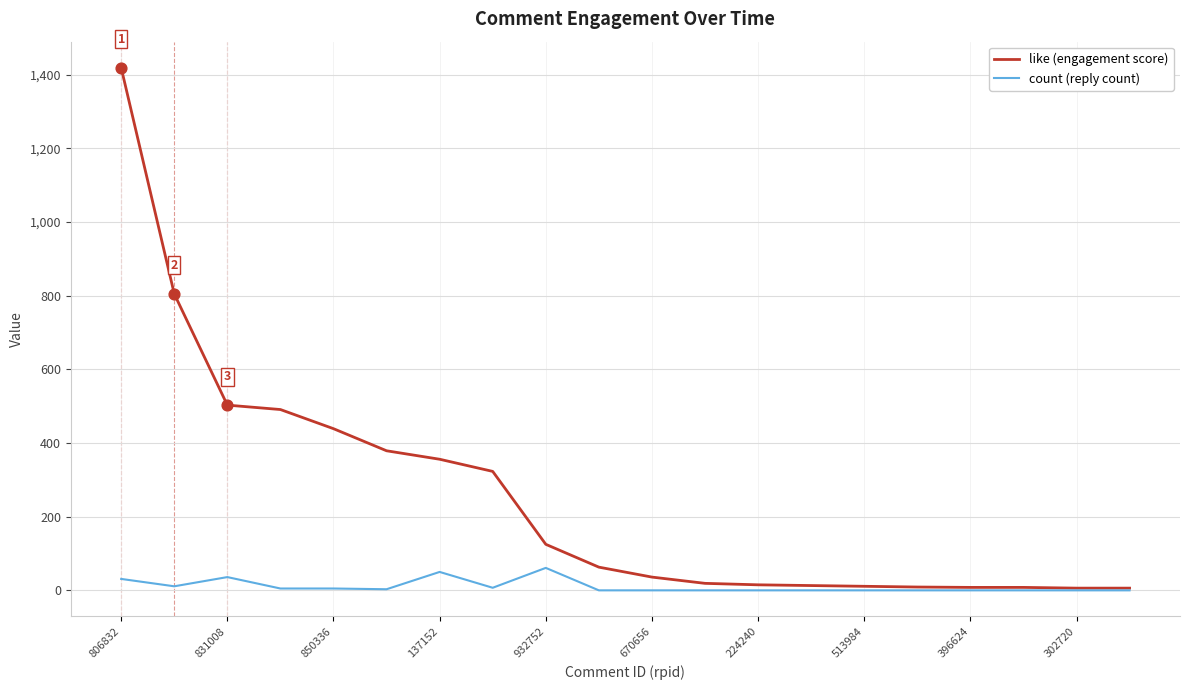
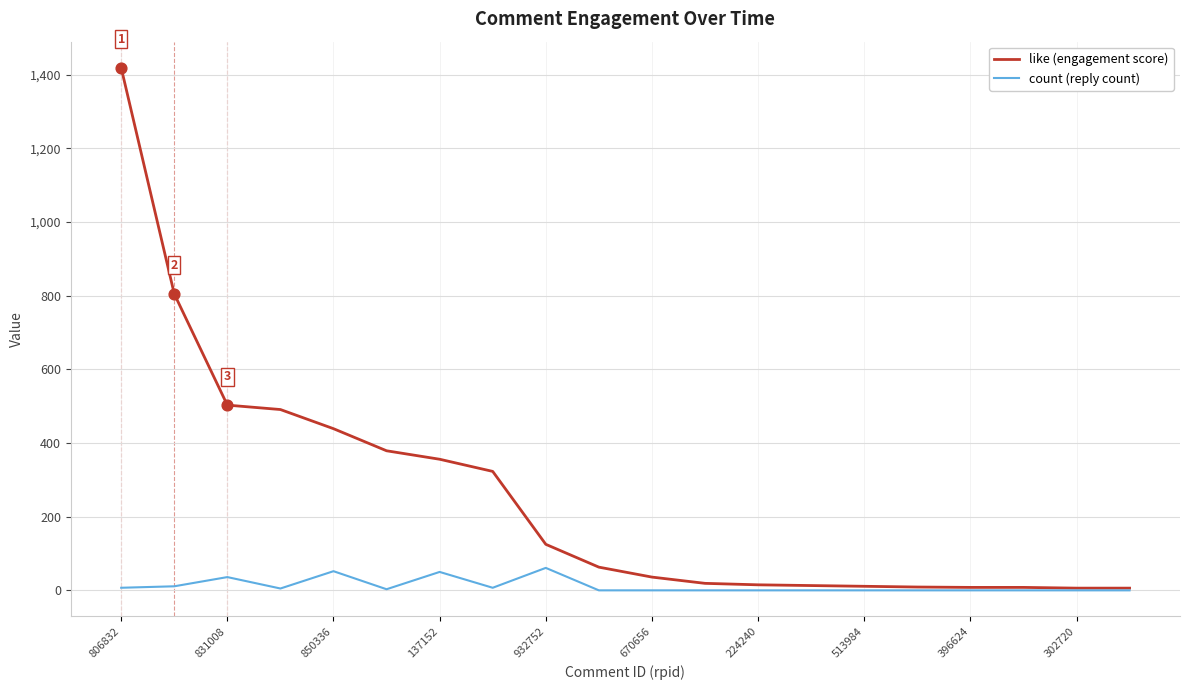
count (reply count), 806832: 30 -> 10
count (reply count), 850336: 10 -> 50
